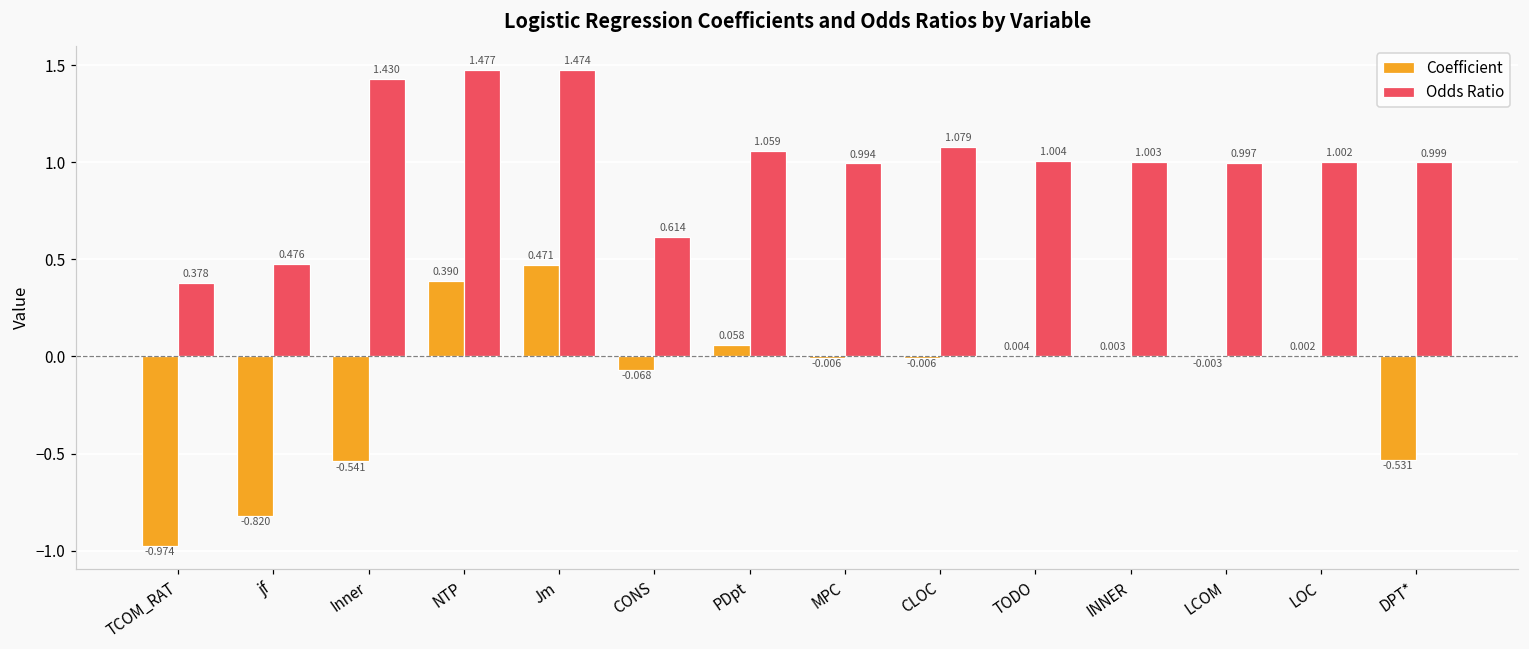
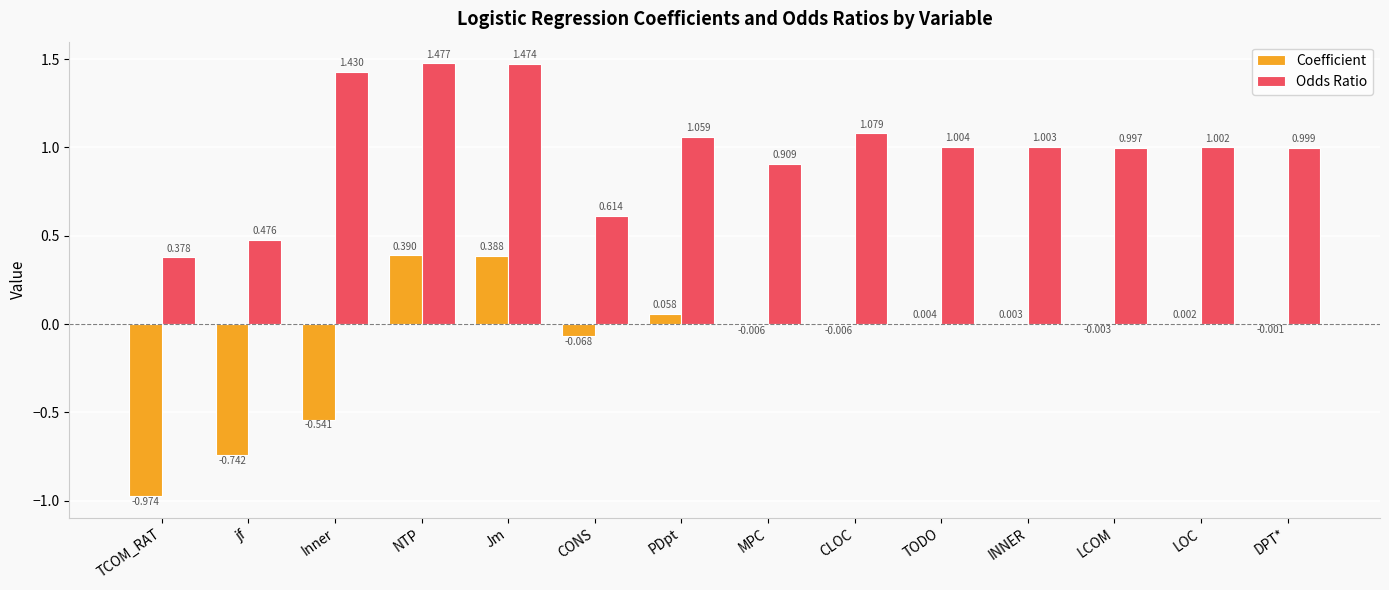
Coefficient, jf: -0.820 -> -0.742
Coefficient, Jm: 0.471 -> 0.388
Odds Ratio, MPC: 0.994 -> 0.909
Coefficient, DPT*: -0.531 -> -0.001
